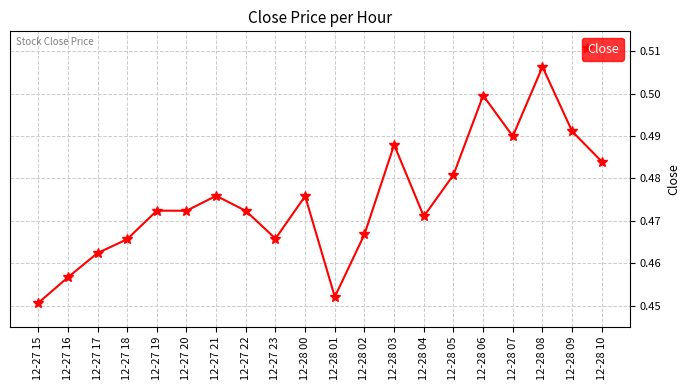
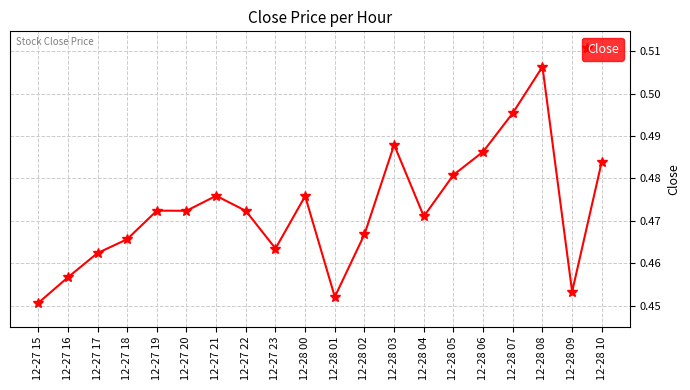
12-27 23: 0.466 -> 0.463
12-28 06: 0.500 -> 0.486
12-28 07: 0.490 -> 0.495
12-28 09: 0.491 -> 0.453
